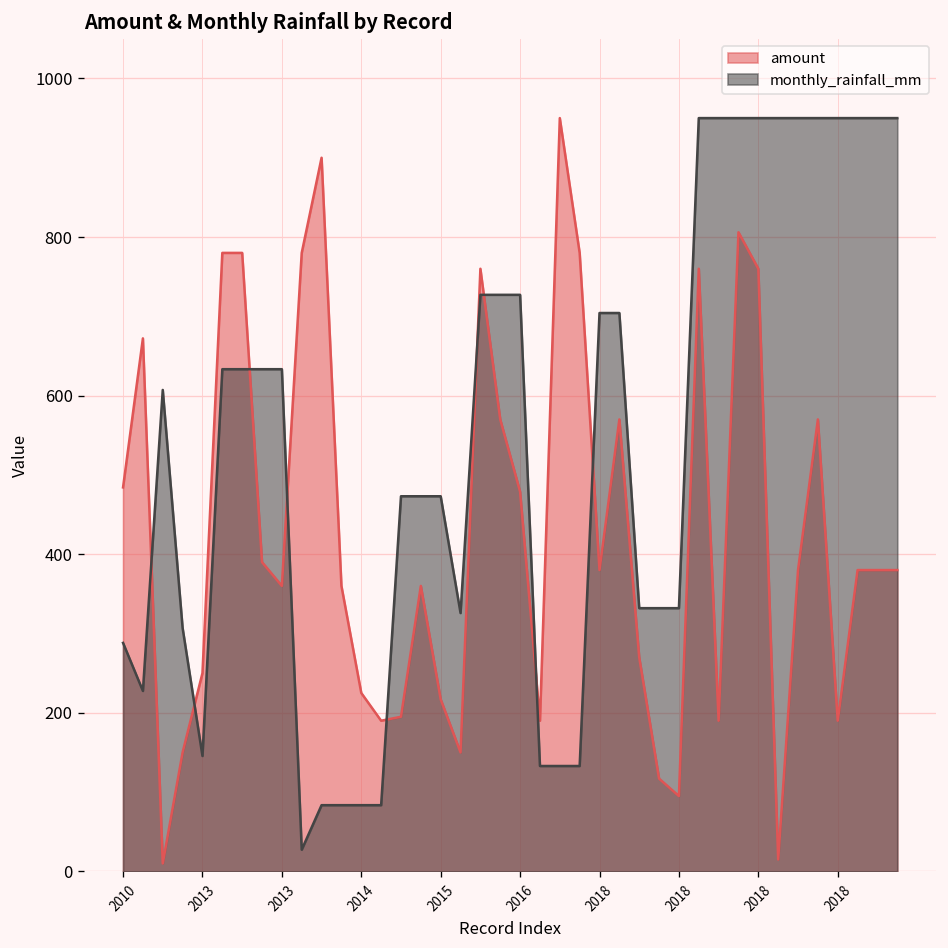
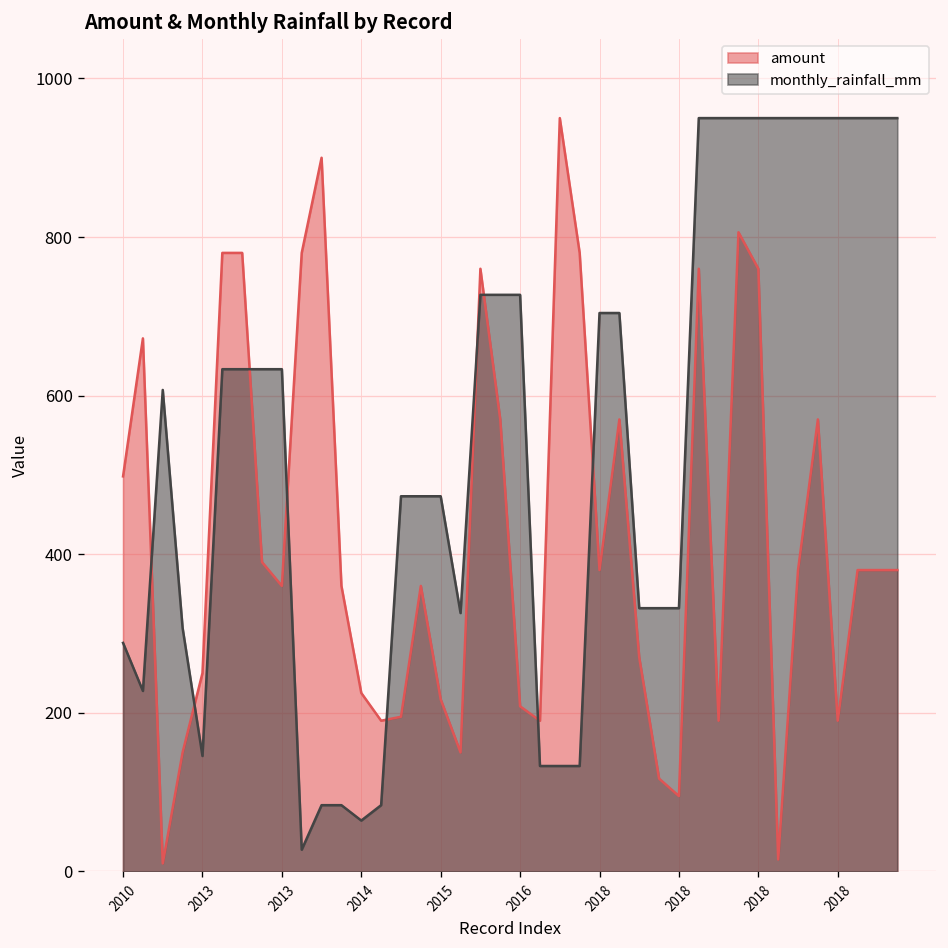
amount, 2010: 480 -> 500
monthly_rainfall_mm, 2014: 80 -> 60
amount, 2016: 480 -> 210
